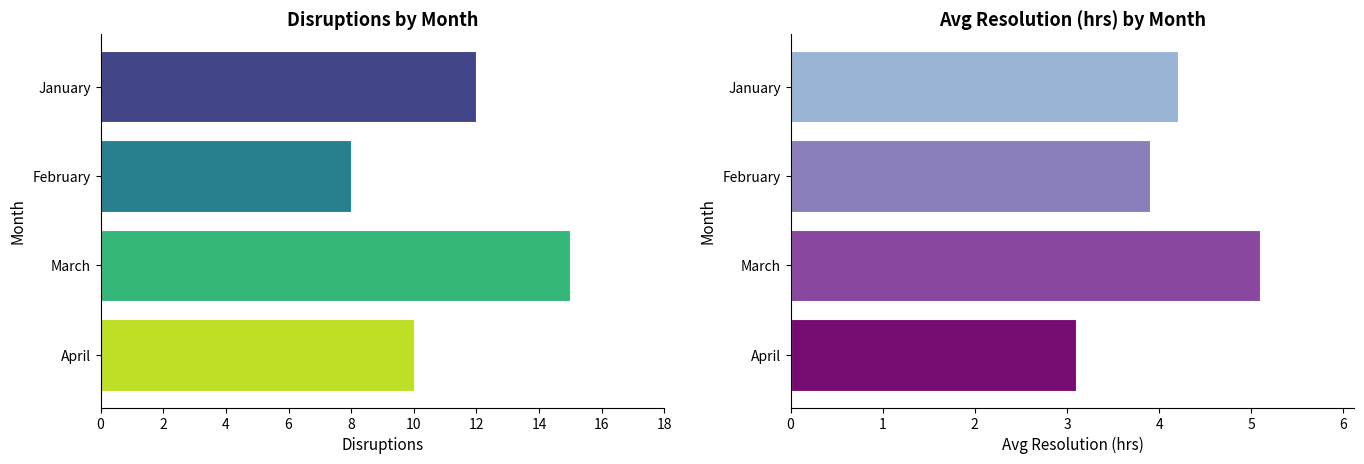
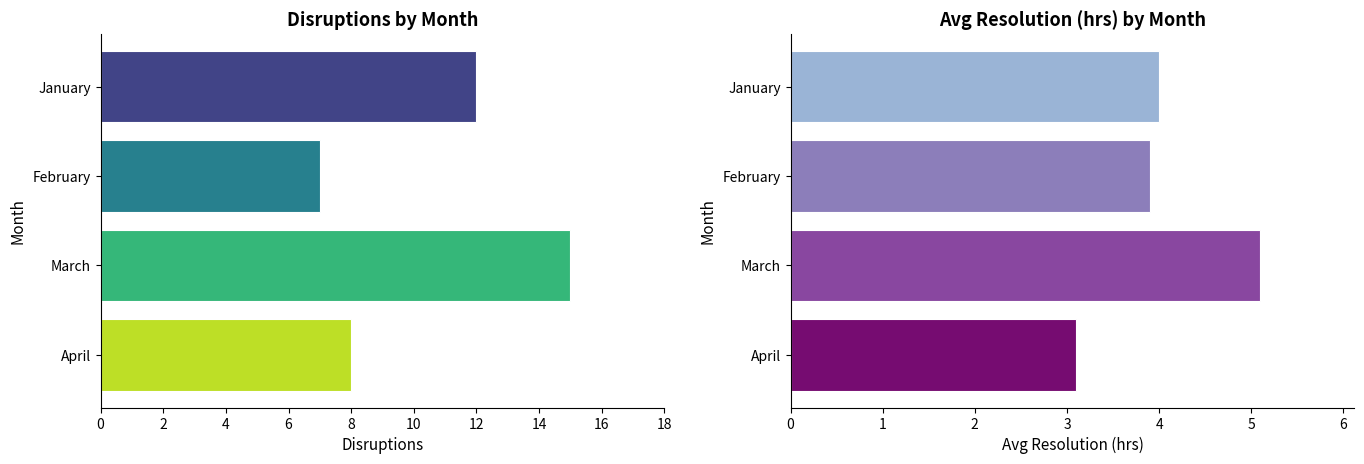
Disruptions by Month, February: 8 -> 7
Disruptions by Month, April: 10 -> 8
Avg Resolution (hrs) by Month, January: 4.2 -> 4.0
